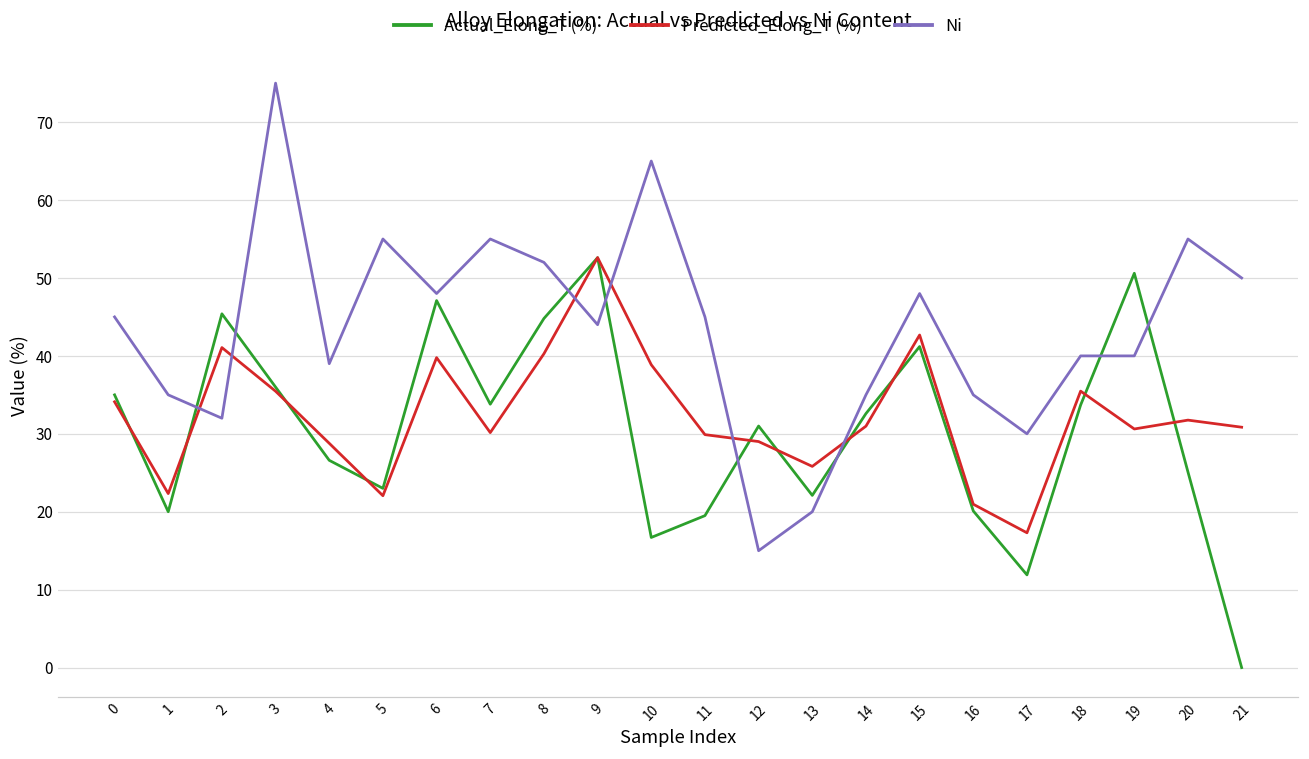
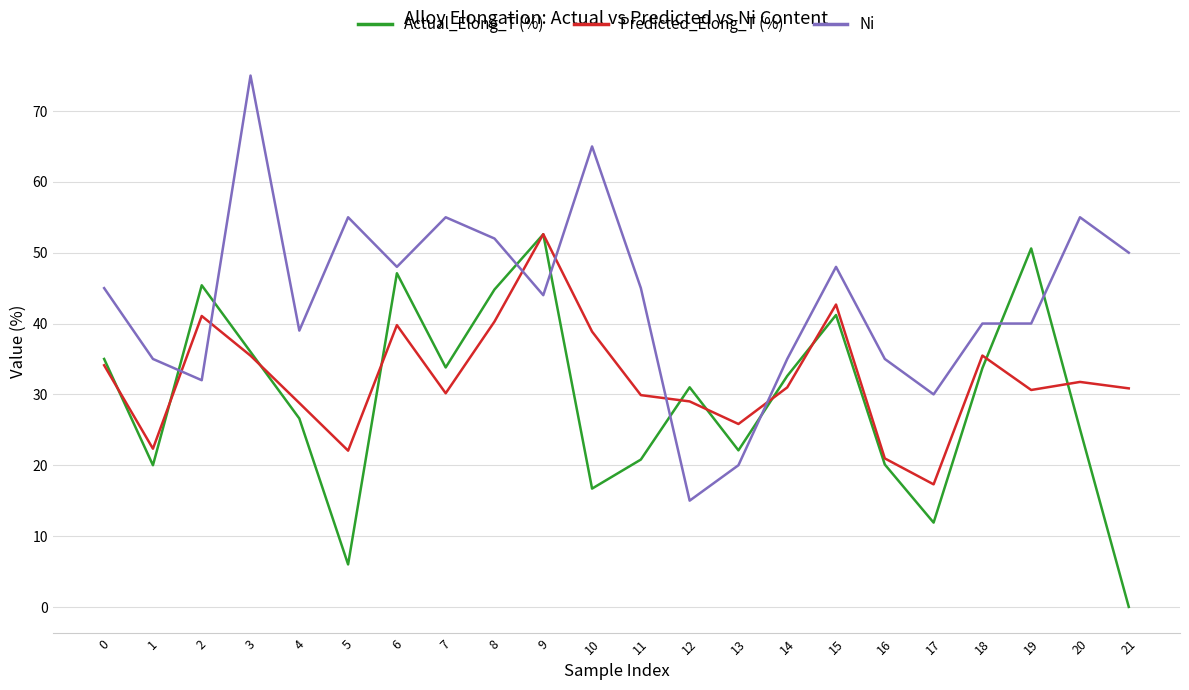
Actual_Elong_T (%), 5: 23 -> 6
Actual_Elong_T (%), 11: 20 -> 21
